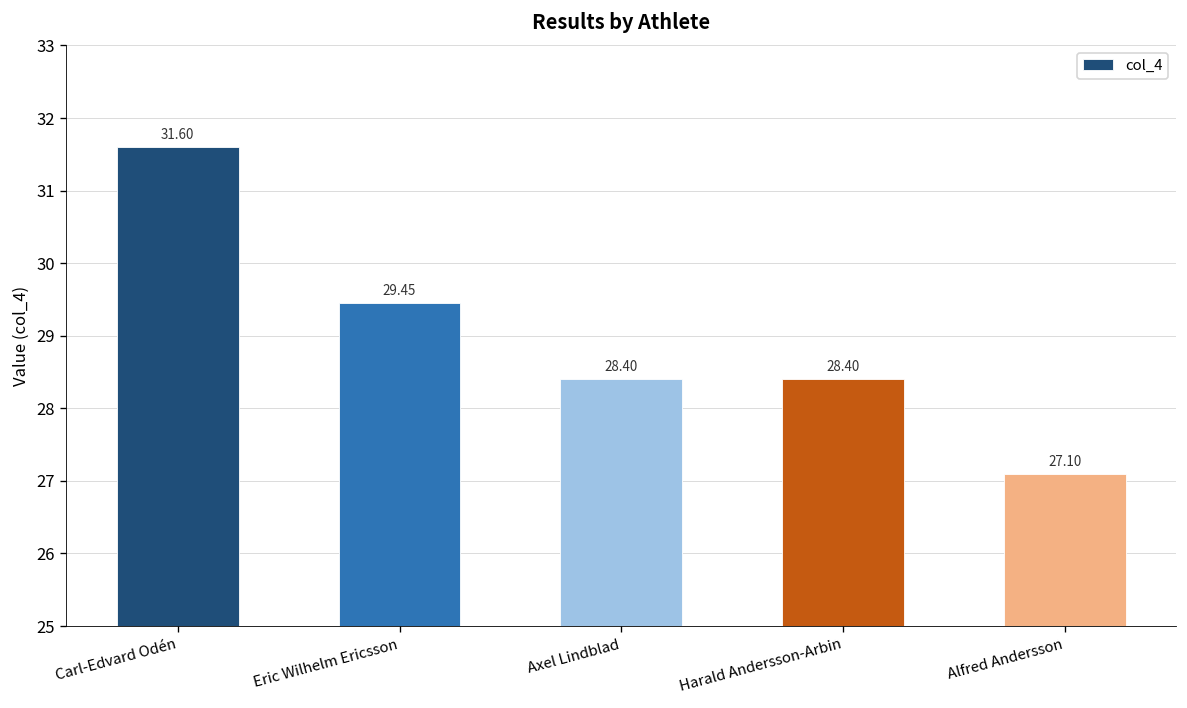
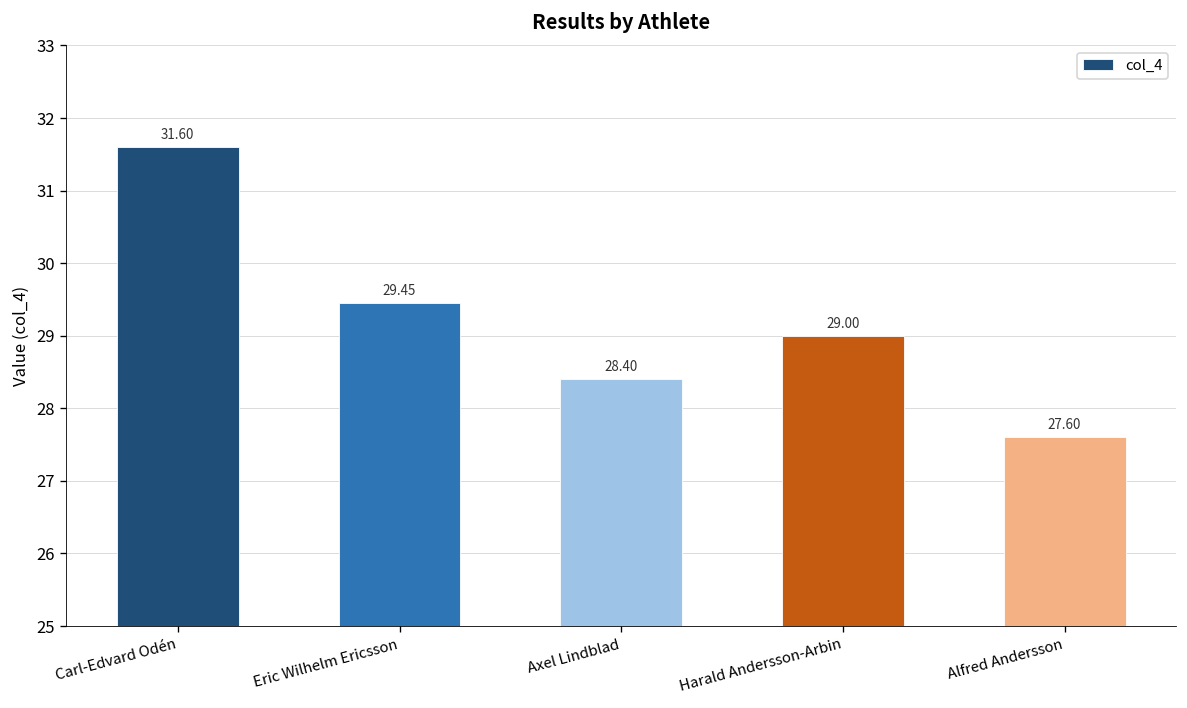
Harald Andersson-Arbin: 28.40 -> 29.00
Alfred Andersson: 27.10 -> 27.60
